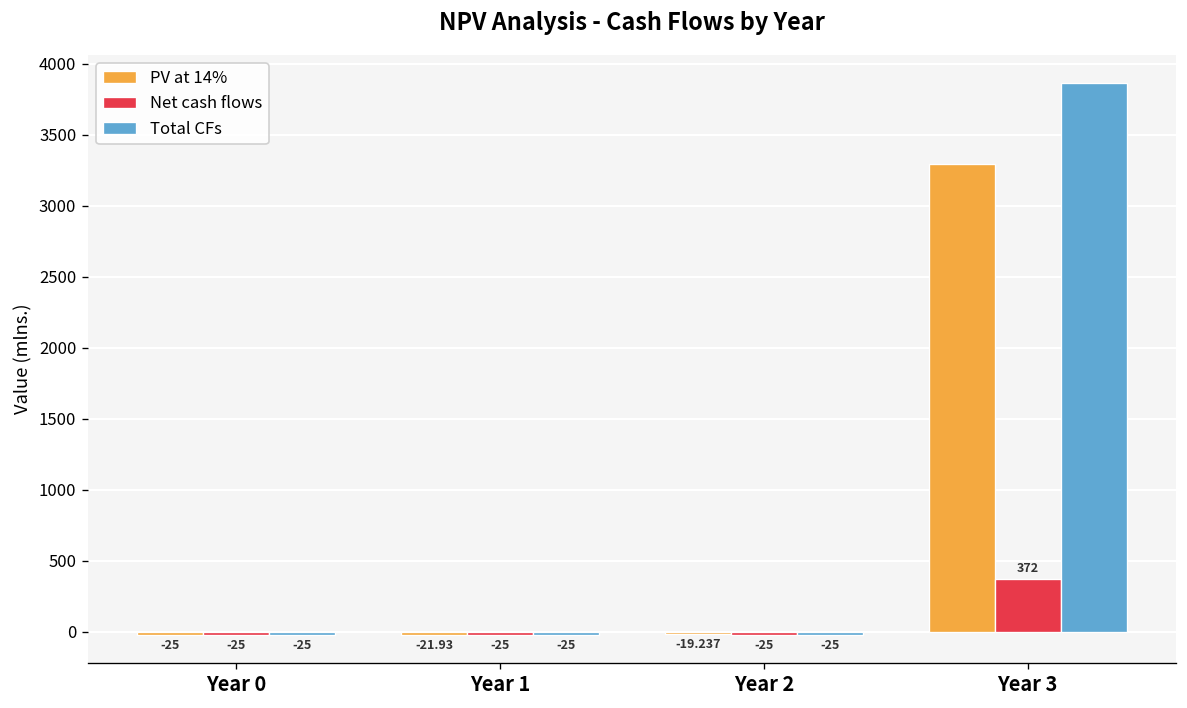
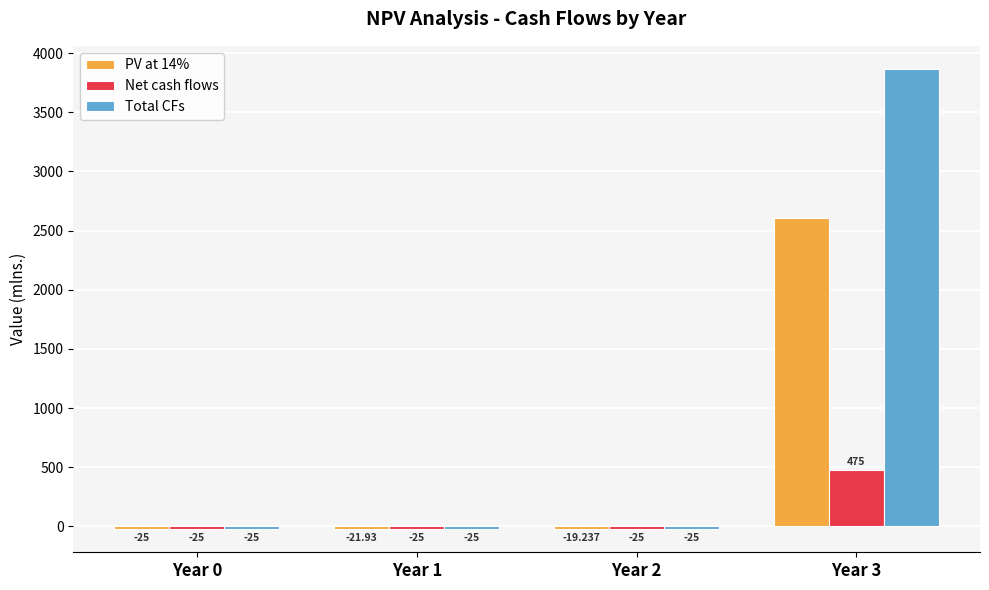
PV at 14%, Year 3: 3300 -> 2610
Net cash flows, Year 3: 372 -> 475
